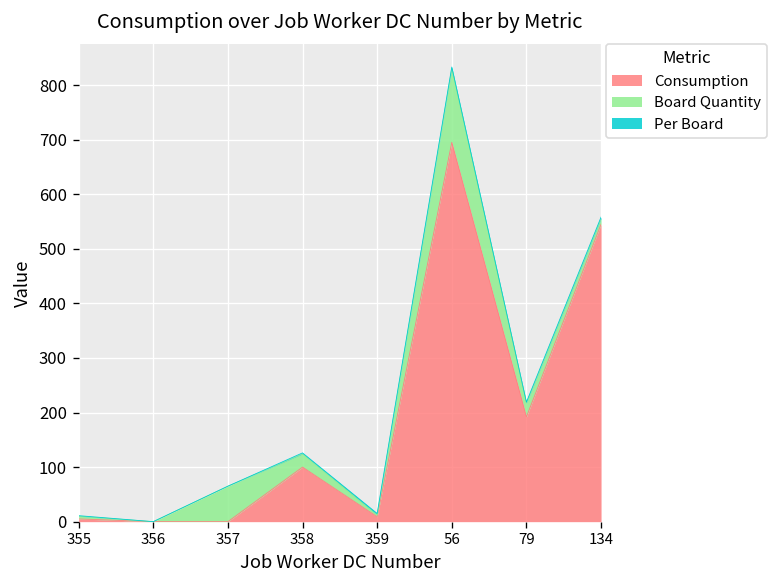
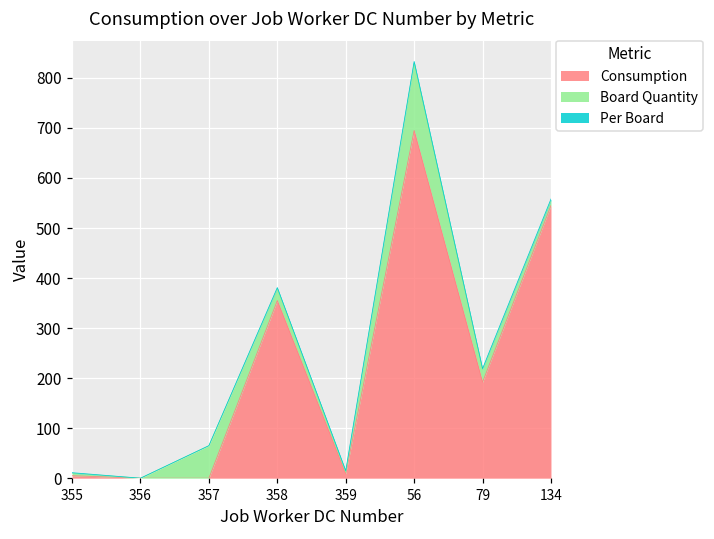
Consumption, 358: 100 -> 360
